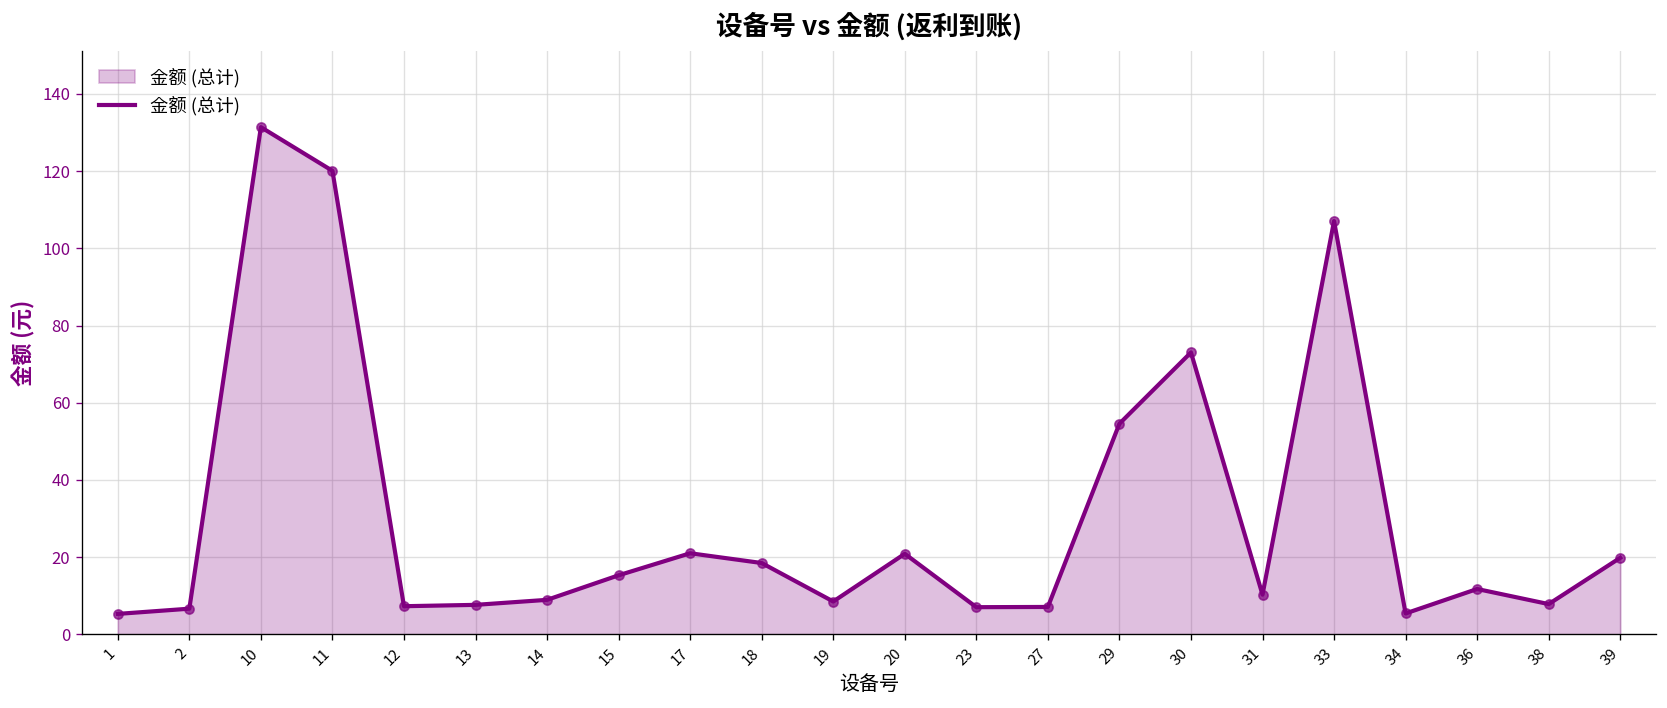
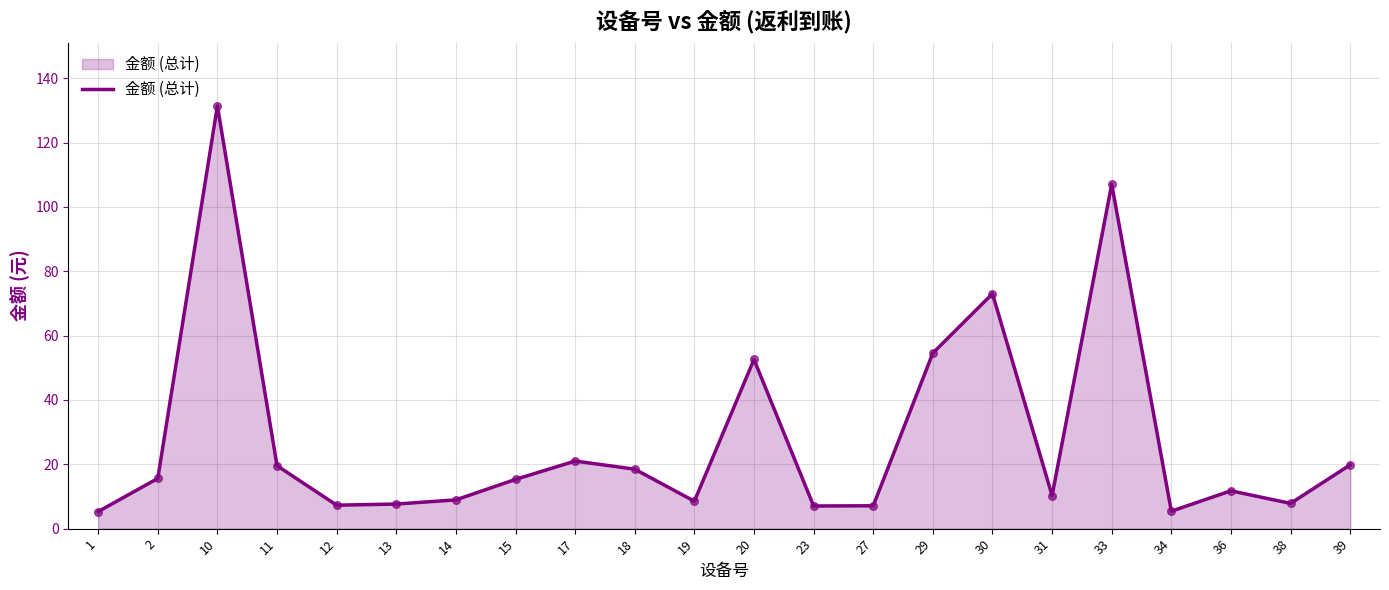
2: 7 -> 16
11: 120 -> 20
20: 21 -> 53
